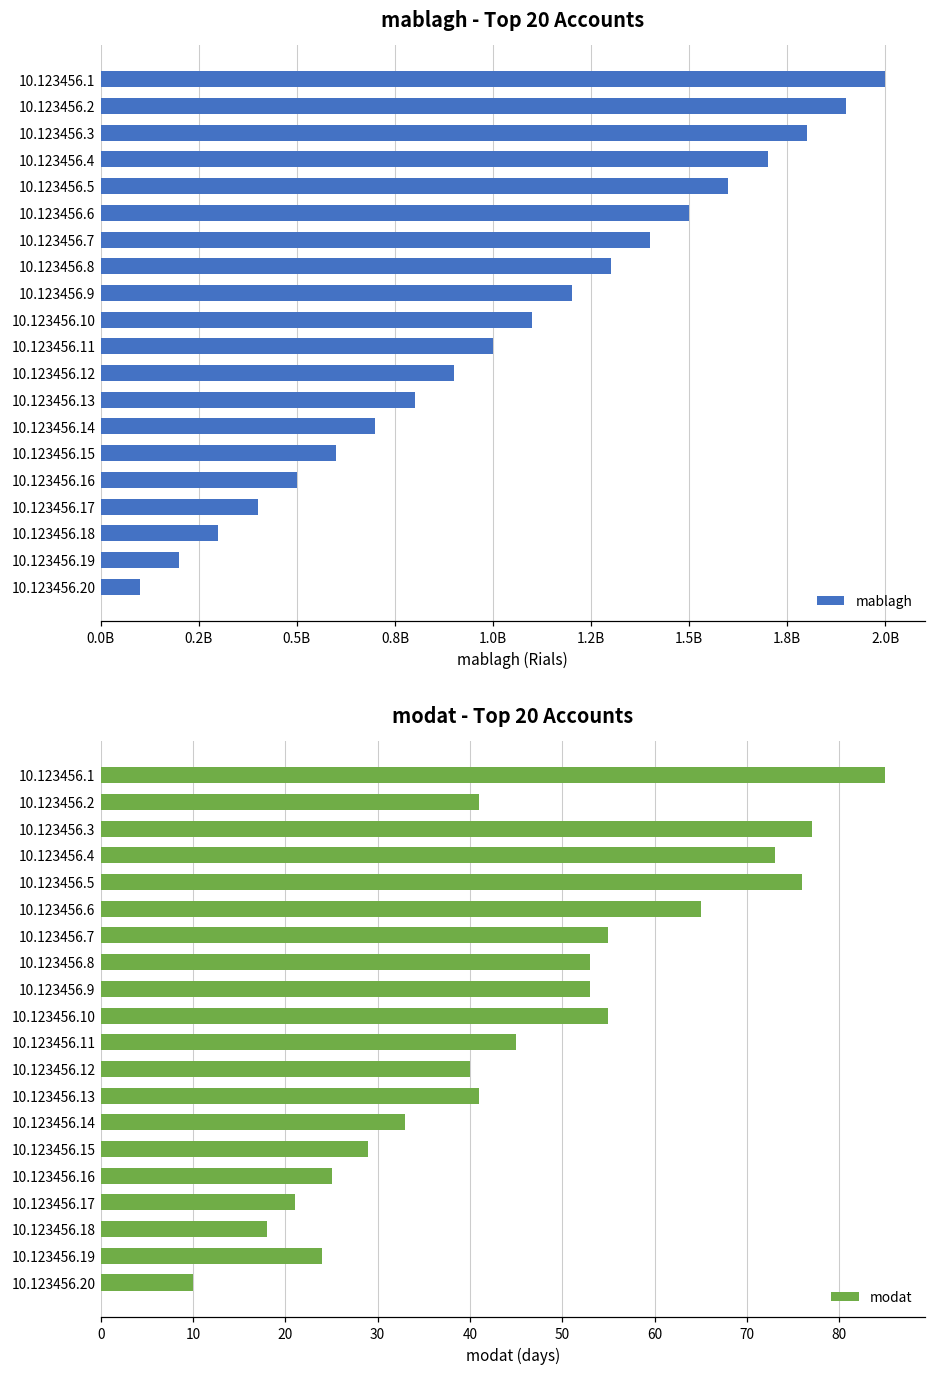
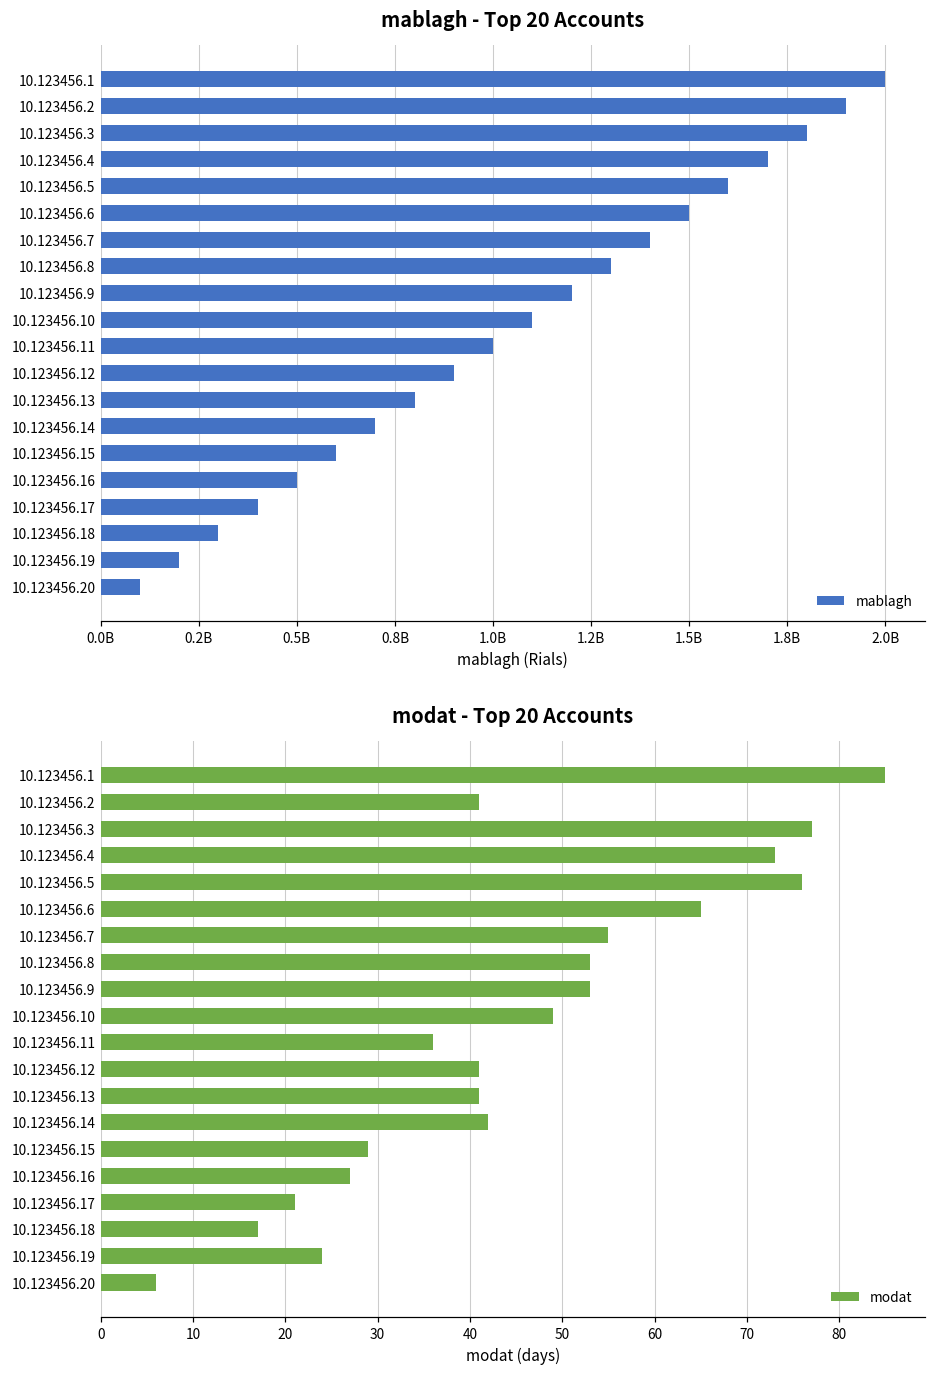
modat - Top 20 Accounts, 10.123456.10: 55 -> 49
modat - Top 20 Accounts, 10.123456.11: 45 -> 36
modat - Top 20 Accounts, 10.123456.12: 40 -> 41
modat - Top 20 Accounts, 10.123456.14: 33 -> 42
modat - Top 20 Accounts, 10.123456.16: 25 -> 27
modat - Top 20 Accounts, 10.123456.18: 18 -> 17
modat - Top 20 Accounts, 10.123456.20: 10 -> 6
